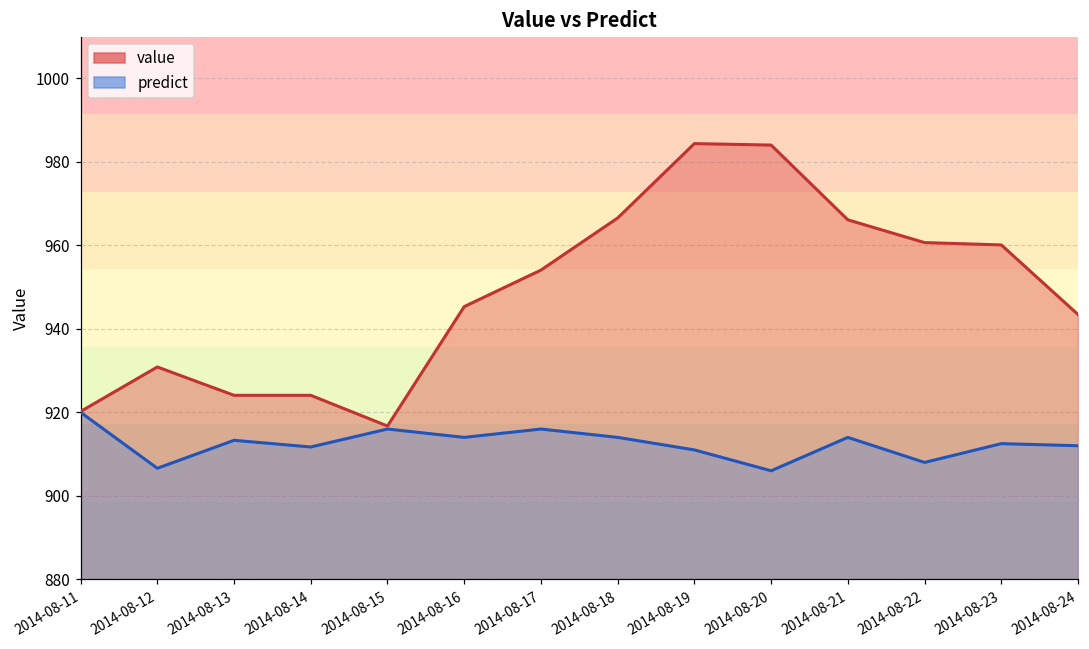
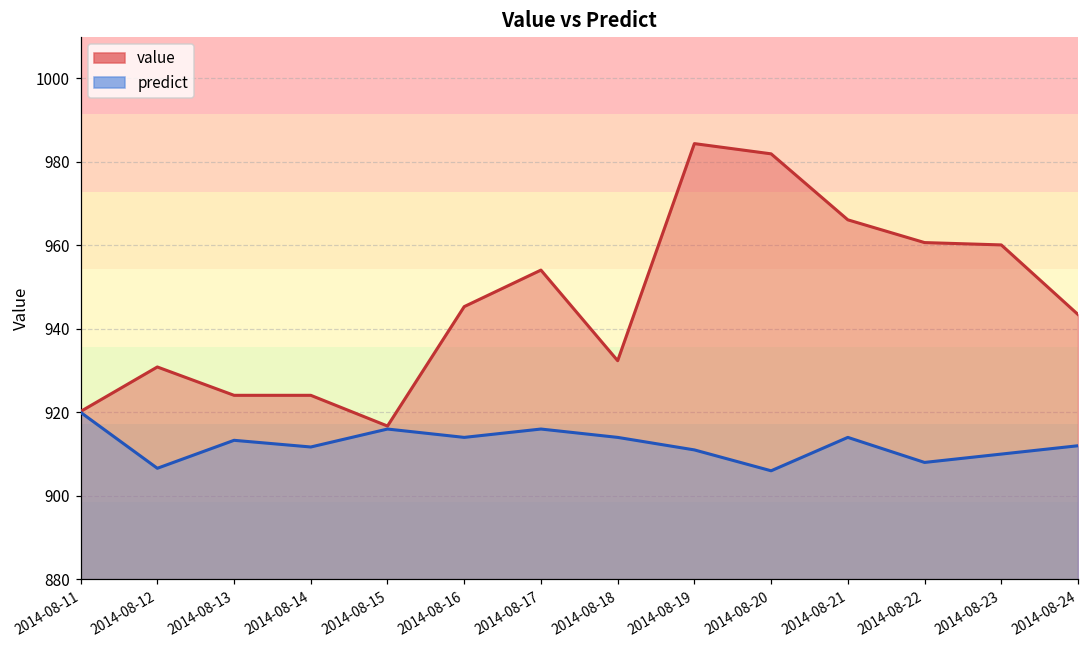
value, 2014-08-18: 967 -> 932
value, 2014-08-20: 984 -> 982
predict, 2014-08-23: 913 -> 910
